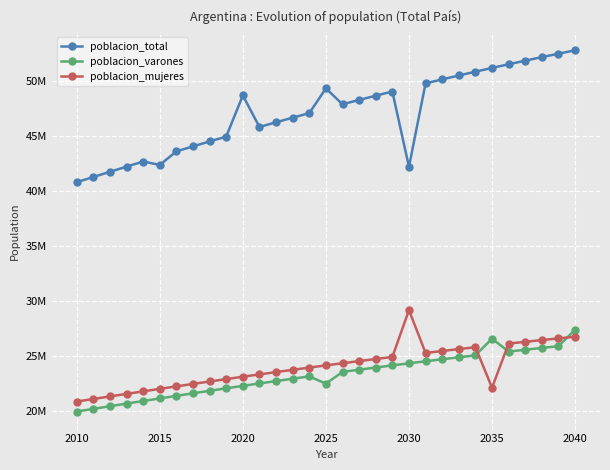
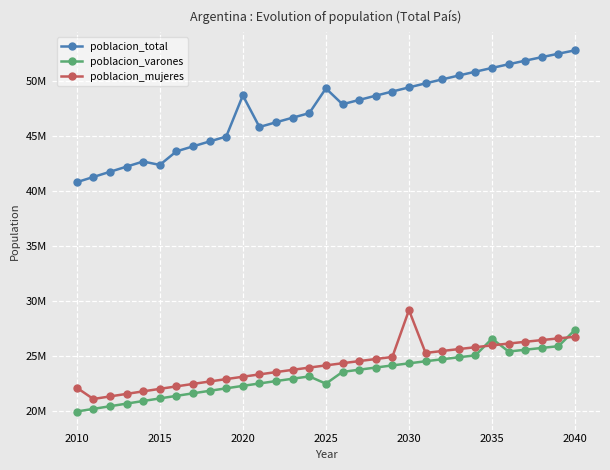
poblacion_mujeres, 2010: 20800000 -> 22100000
poblacion_total, 2030: 42200000 -> 49400000
poblacion_mujeres, 2035: 22100000 -> 26000000
